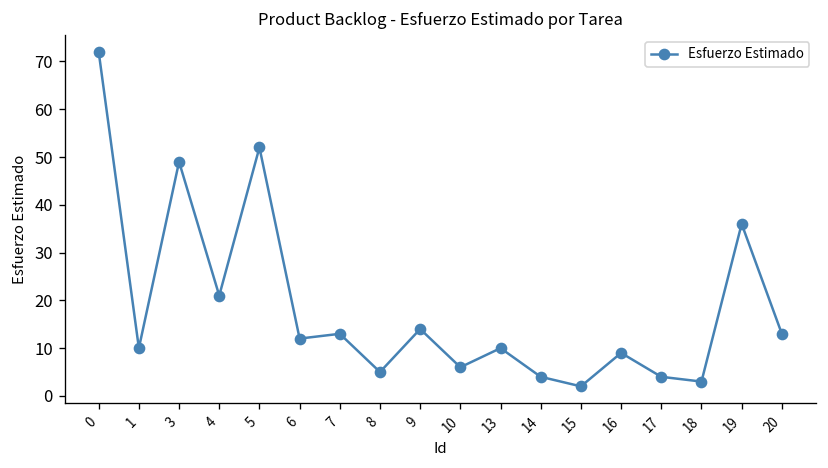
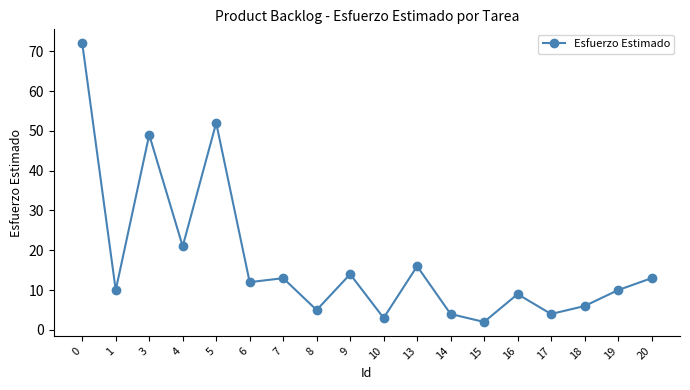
10: 6 -> 3
13: 10 -> 16
18: 3 -> 6
19: 36 -> 10
